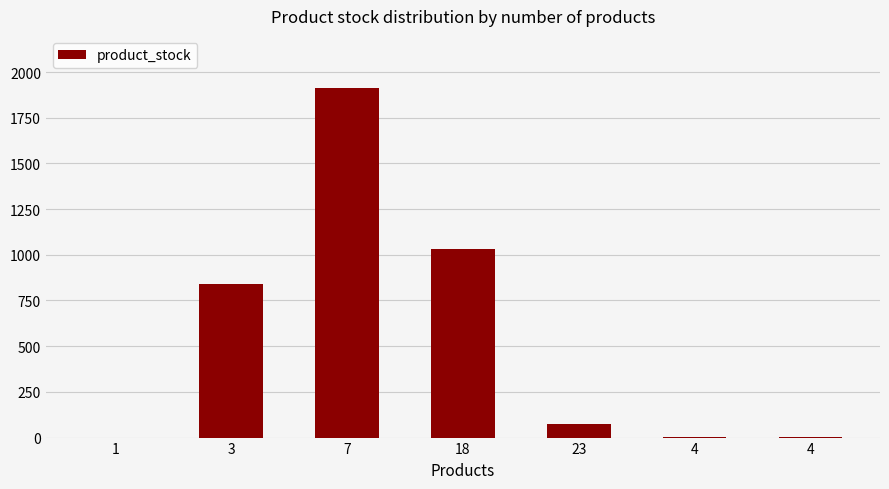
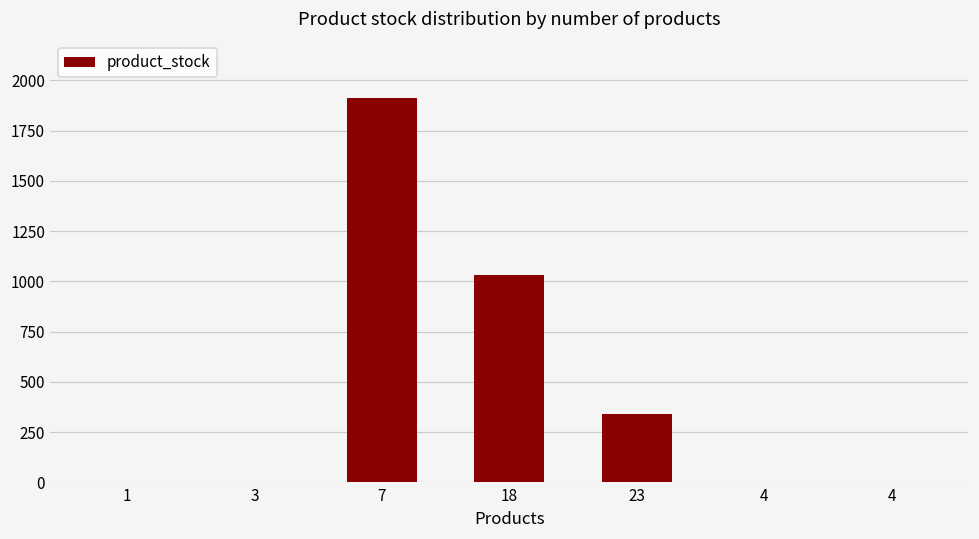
3: 840 -> 0
23: 80 -> 340
